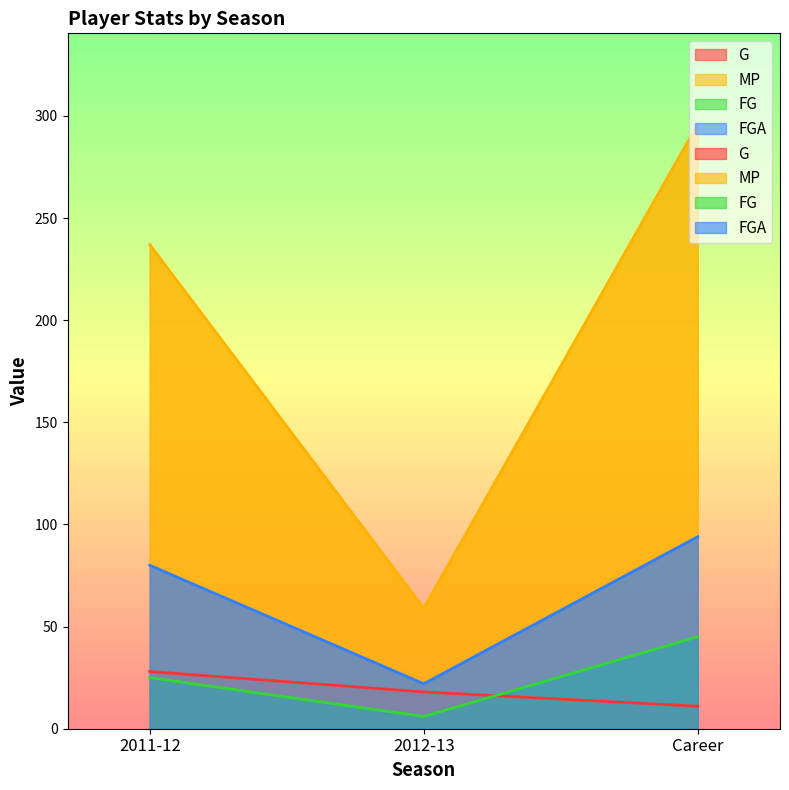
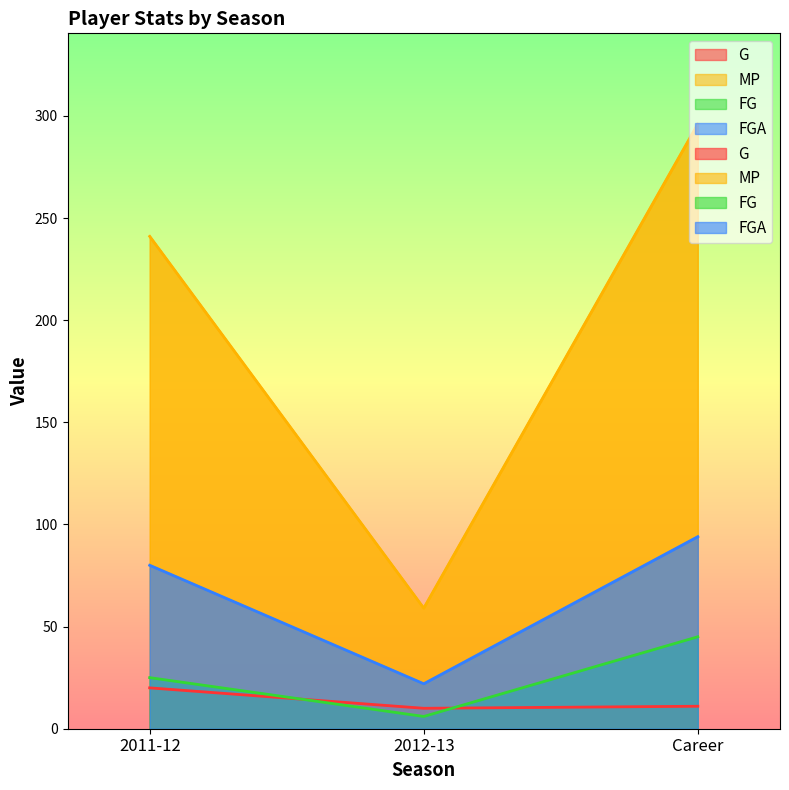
G, 2011-12: 28 -> 20
MP, 2011-12: 237 -> 241
G, 2012-13: 18 -> 10
